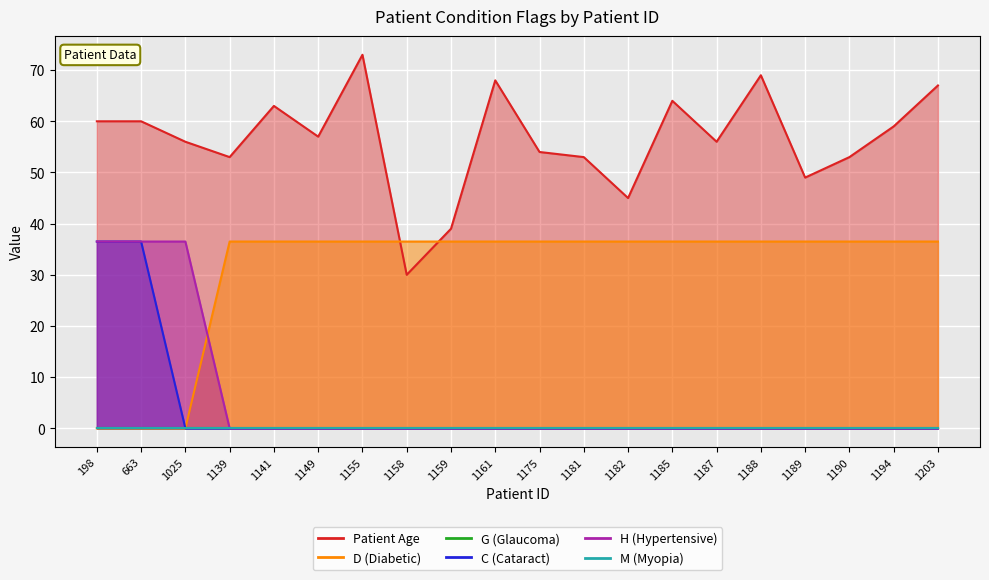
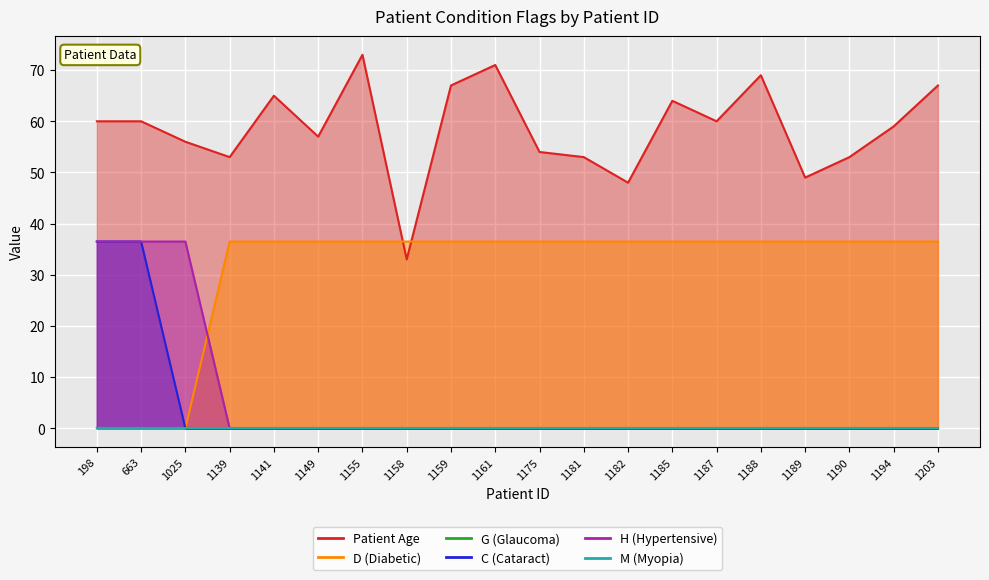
Patient Age, 1141: 63 -> 65
Patient Age, 1158: 30 -> 33
Patient Age, 1159: 39 -> 67
Patient Age, 1161: 68 -> 71
Patient Age, 1182: 45 -> 48
Patient Age, 1187: 56 -> 60
